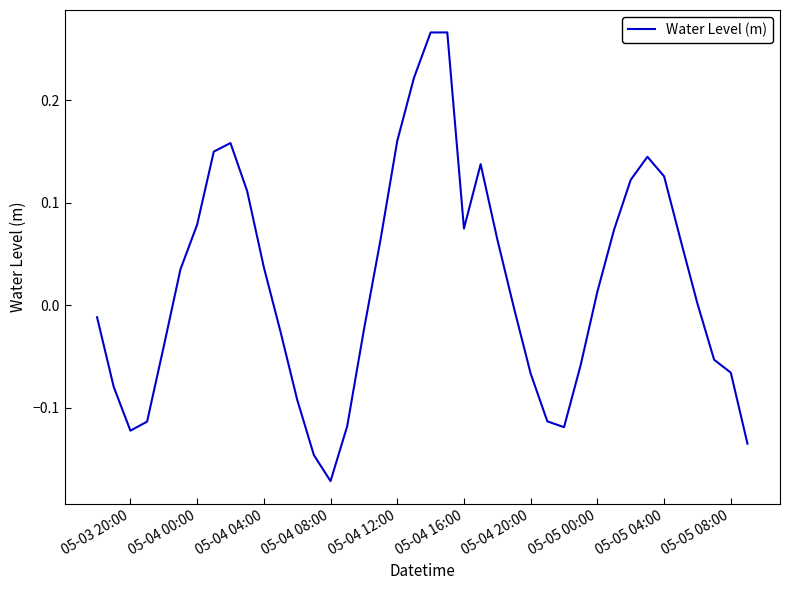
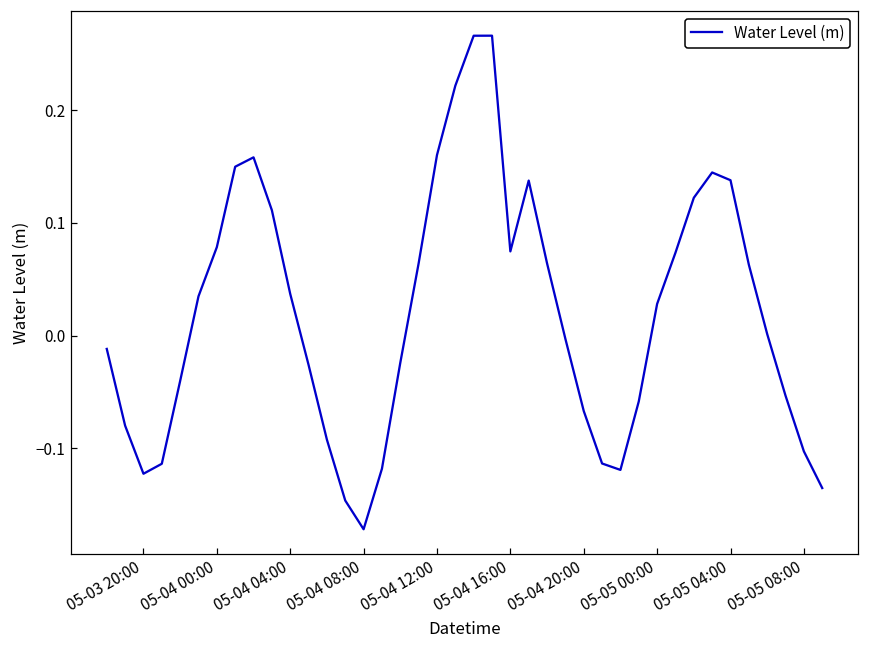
05-05 00:00: 0.013 -> 0.028
05-05 04:00: 0.126 -> 0.138
05-05 08:00: -0.066 -> -0.103
